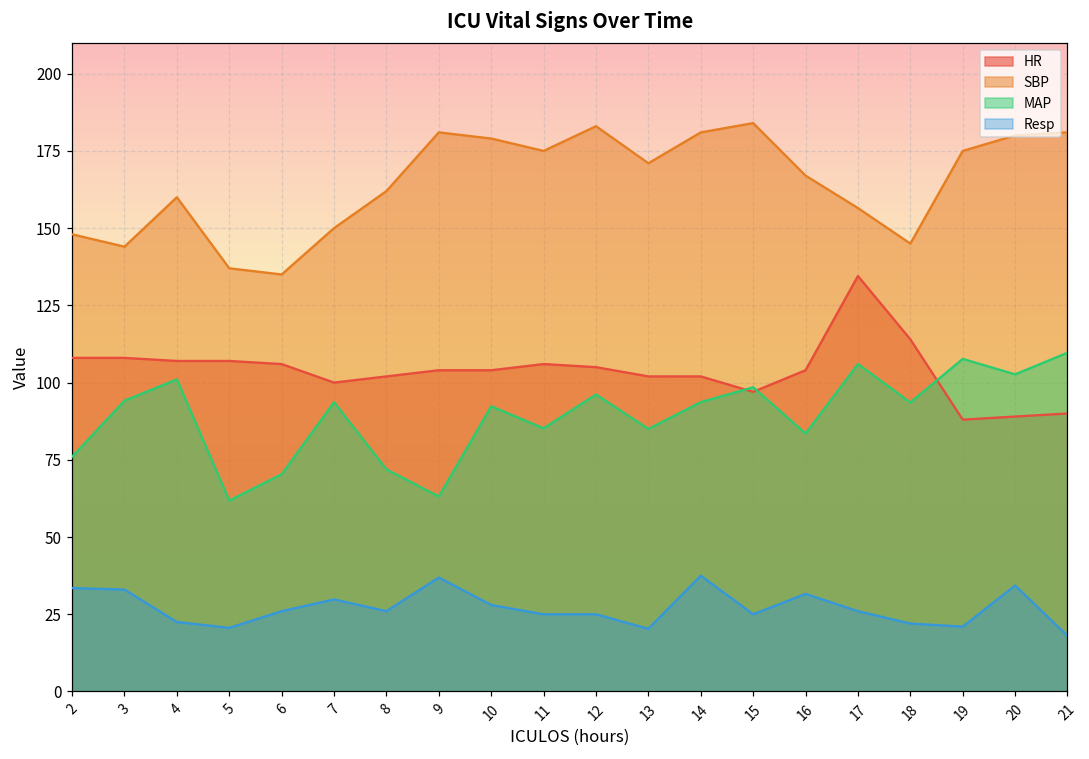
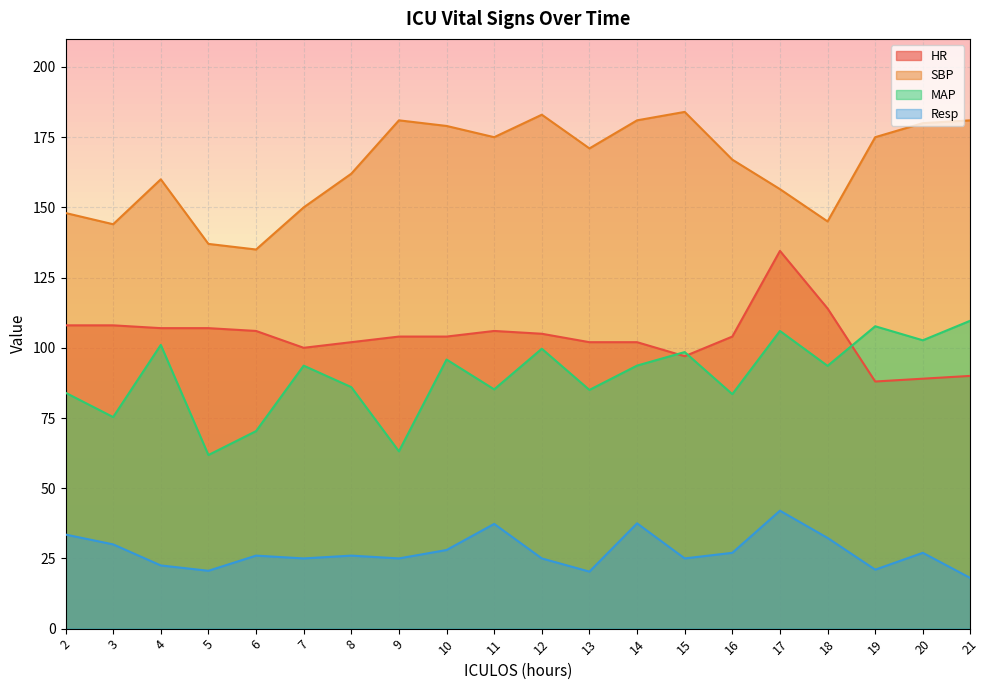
MAP, 2: 76 -> 84
MAP, 3: 94 -> 75
Resp, 3: 33 -> 30
Resp, 7: 30 -> 25
MAP, 8: 72 -> 86
Resp, 9: 37 -> 25
MAP, 10: 92 -> 96
Resp, 11: 25 -> 37
MAP, 12: 96 -> 100
Resp, 16: 32 -> 27
Resp, 17: 26 -> 42
Resp, 18: 22 -> 32
Resp, 20: 34 -> 27
